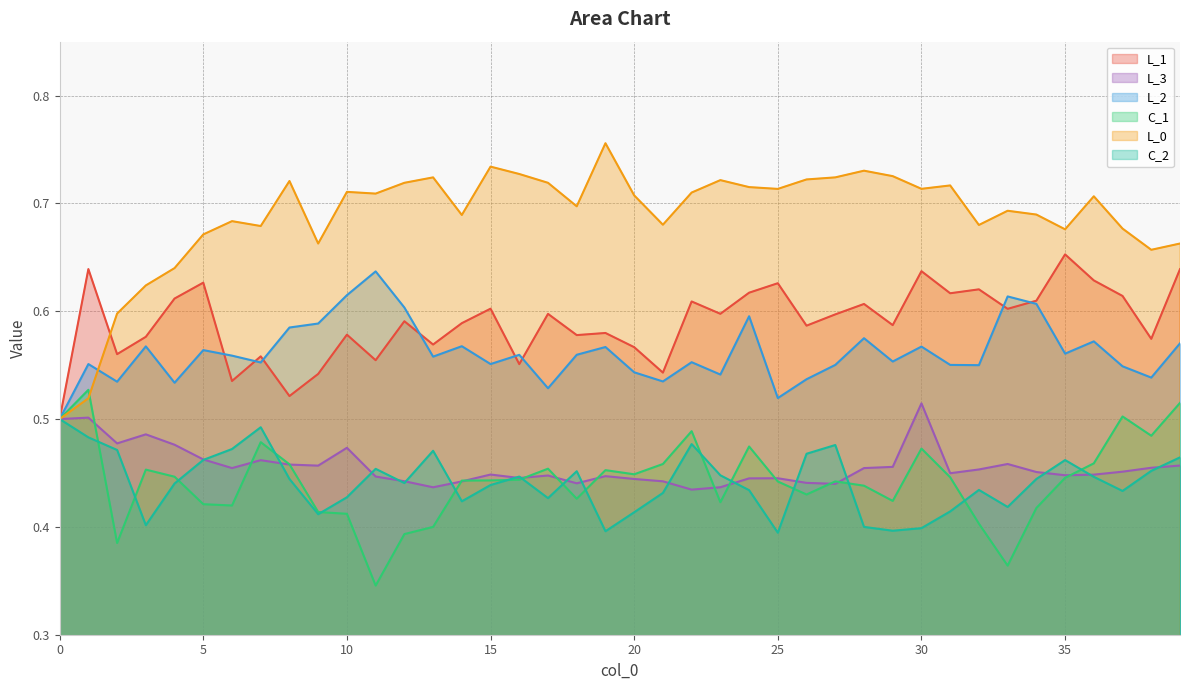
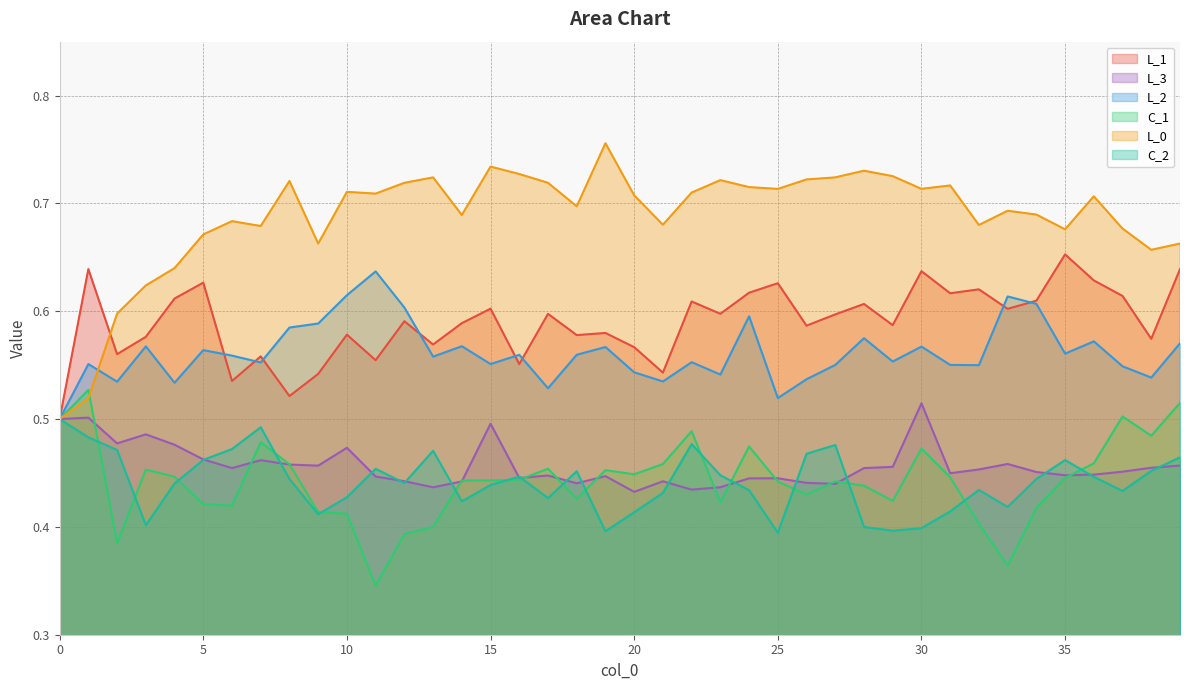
L_3, 15: 0.449 -> 0.496
L_3, 20: 0.444 -> 0.432
